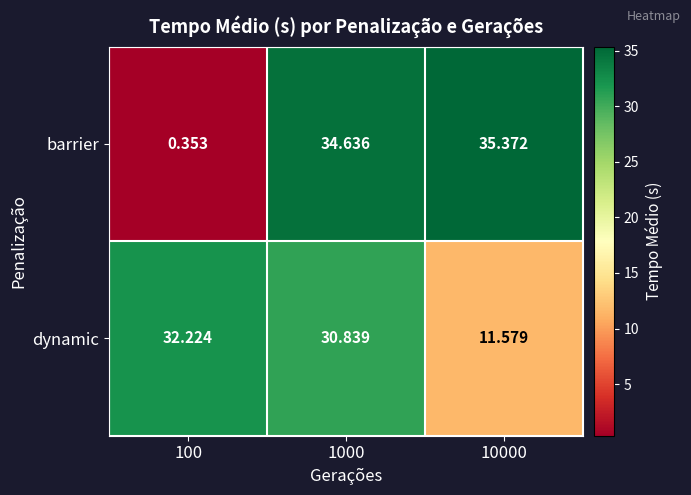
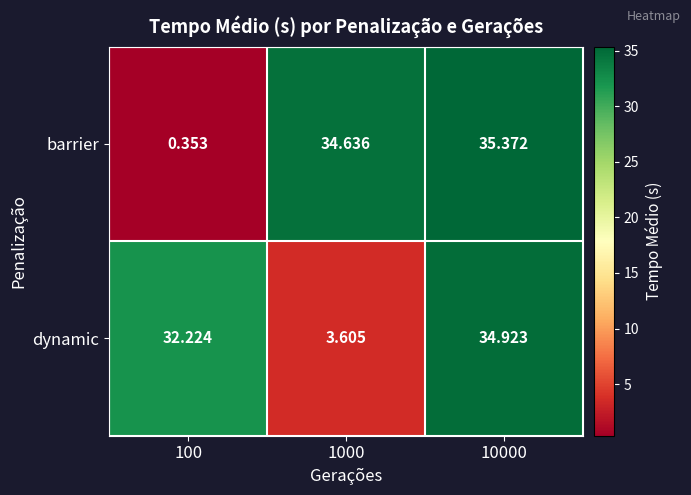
dynamic, 1000: 30.839 -> 3.605
dynamic, 10000: 11.579 -> 34.923
